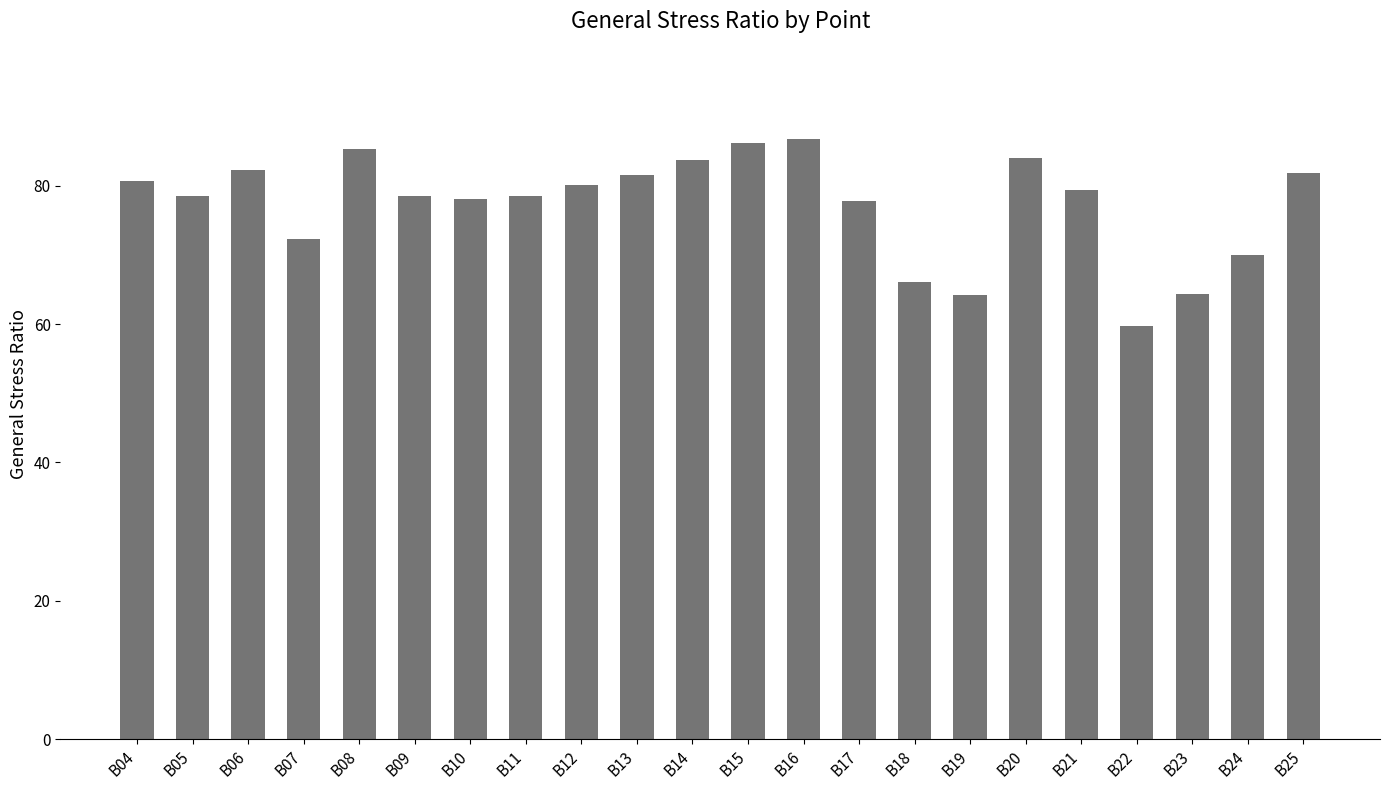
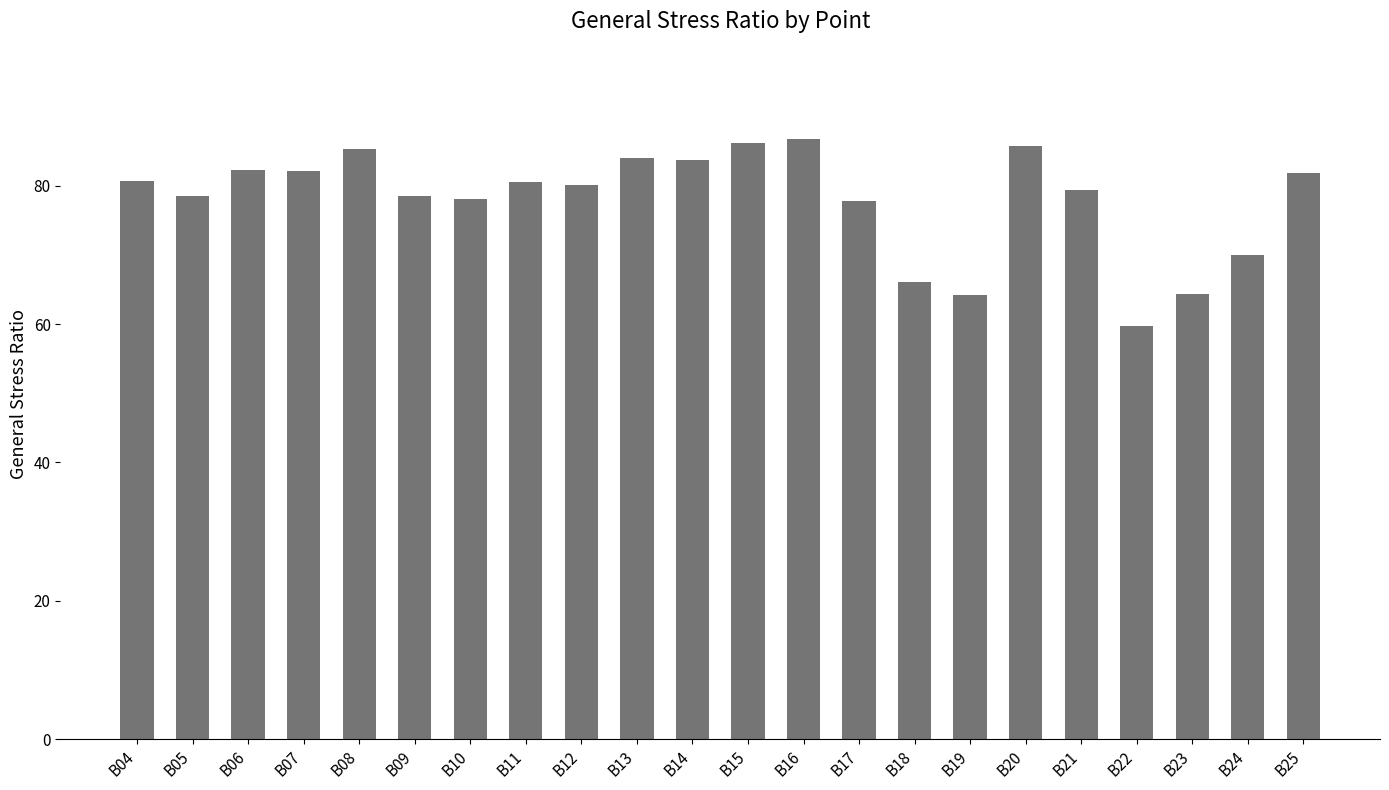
B07: 72 -> 82
B11: 79 -> 81
B13: 82 -> 84
B20: 84 -> 86
